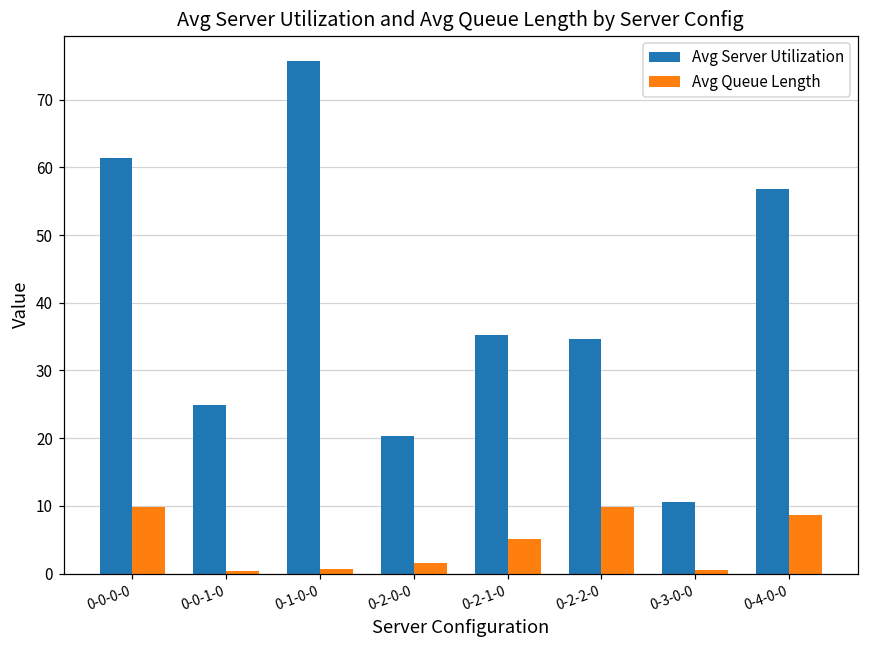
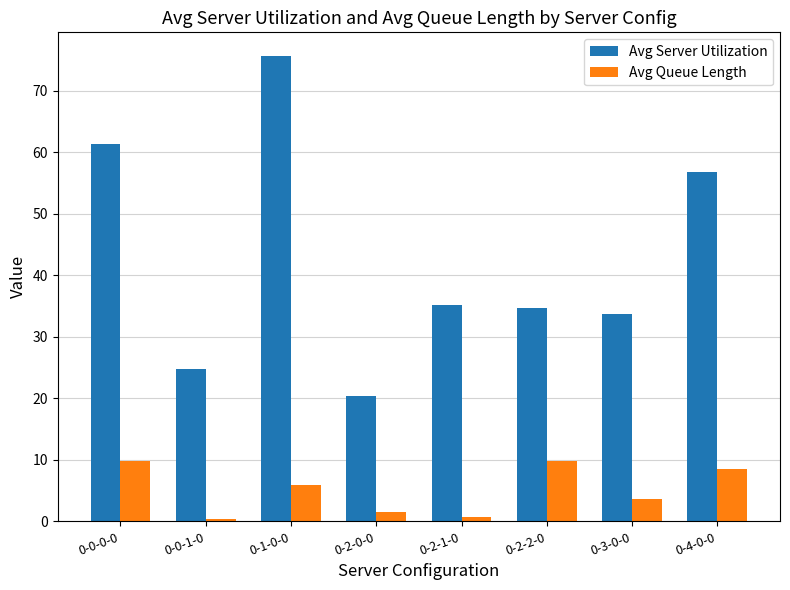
Avg Queue Length, 0-1-0-0: 1 -> 6
Avg Queue Length, 0-2-1-0: 5 -> 1
Avg Server Utilization, 0-3-0-0: 11 -> 34
Avg Queue Length, 0-3-0-0: 1 -> 4
